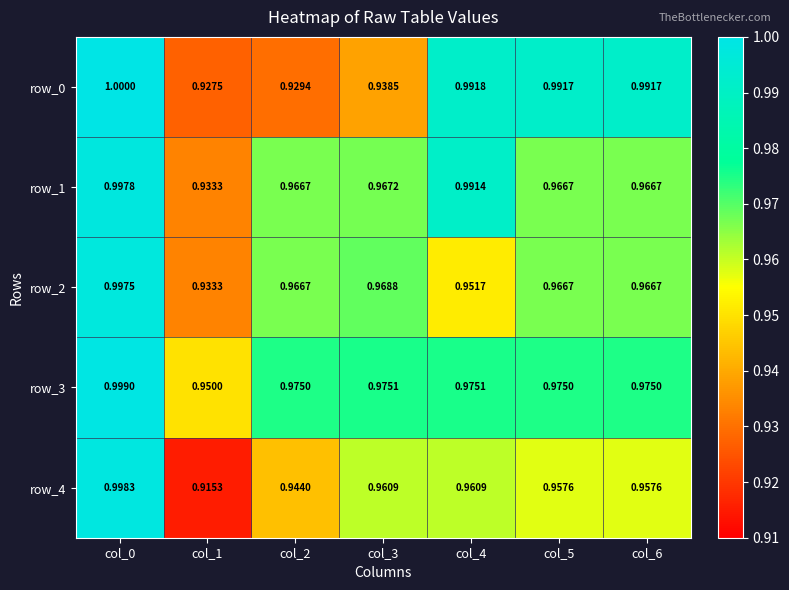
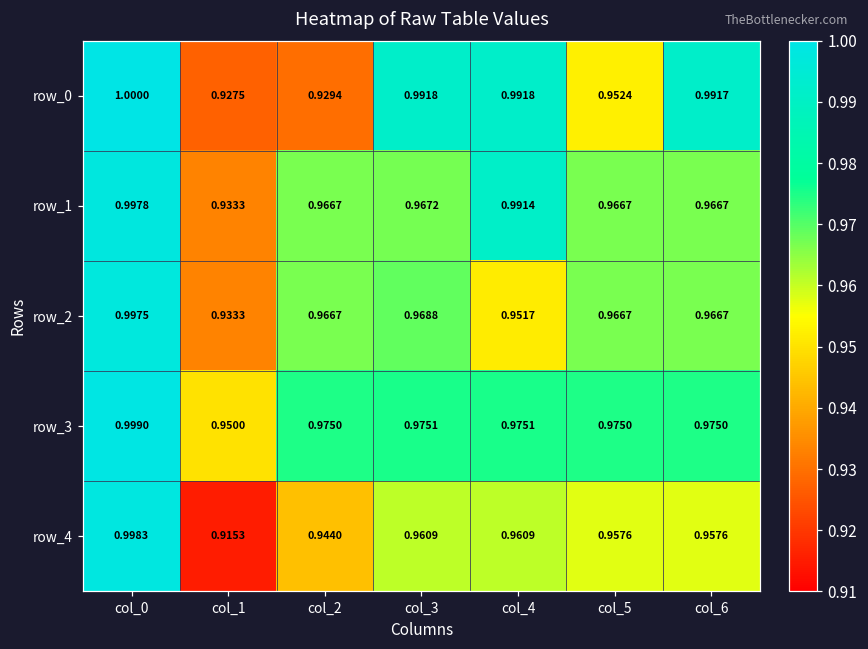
row_0, col_3: 0.9385 -> 0.9918
row_0, col_5: 0.9917 -> 0.9524
